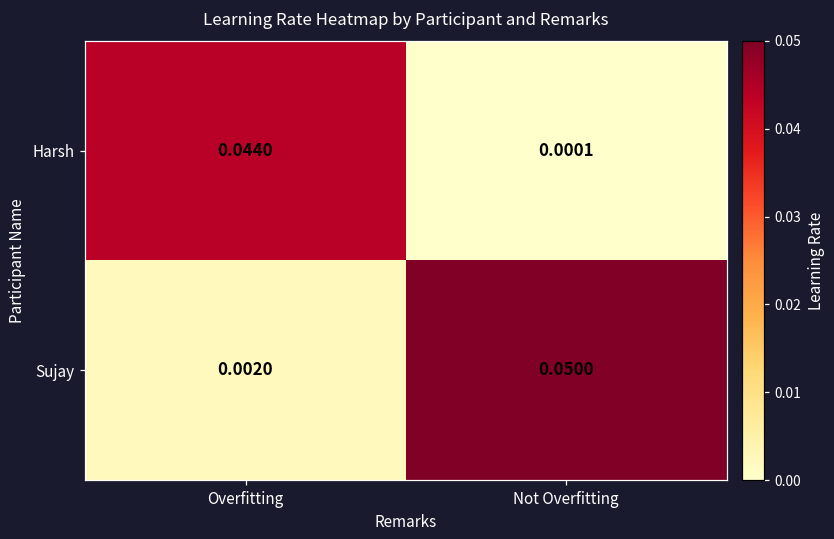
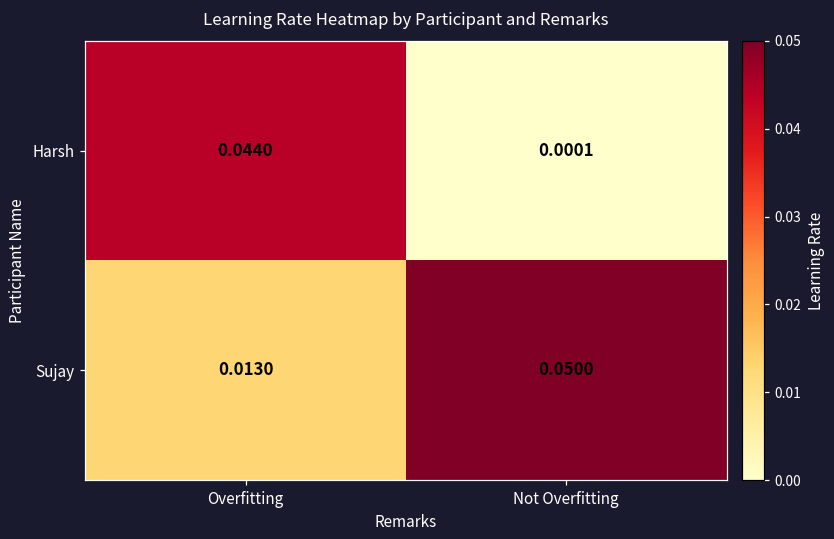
Sujay, Overfitting: 0.0020 -> 0.0130
